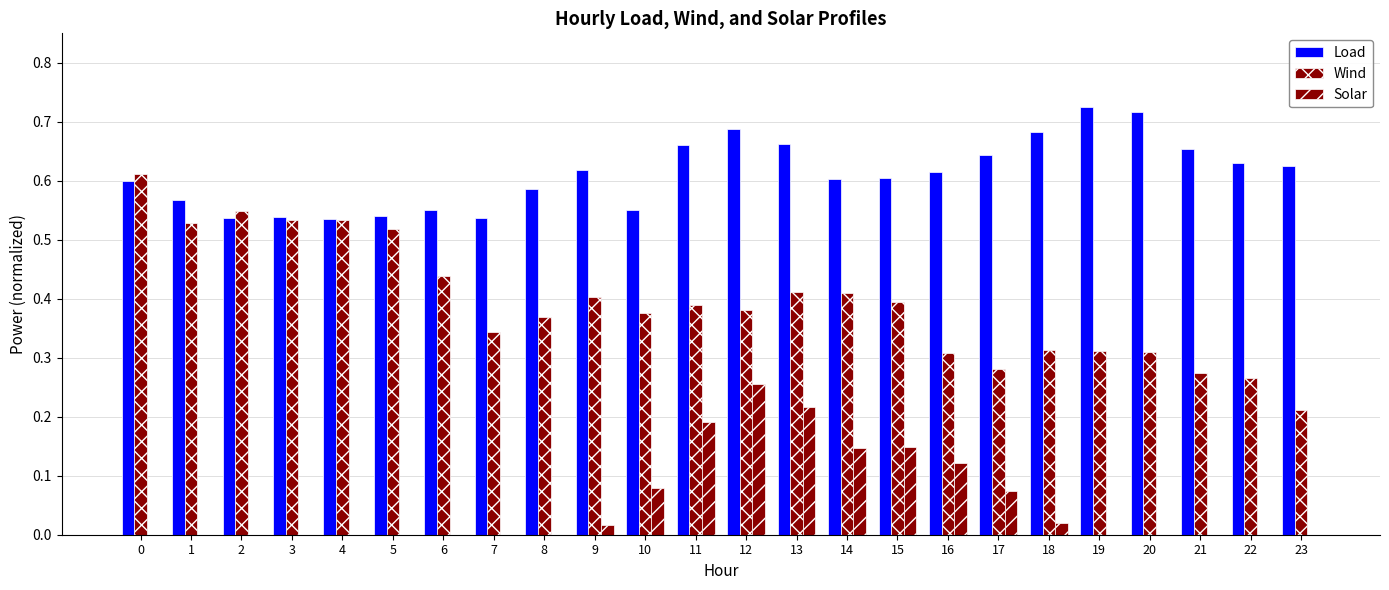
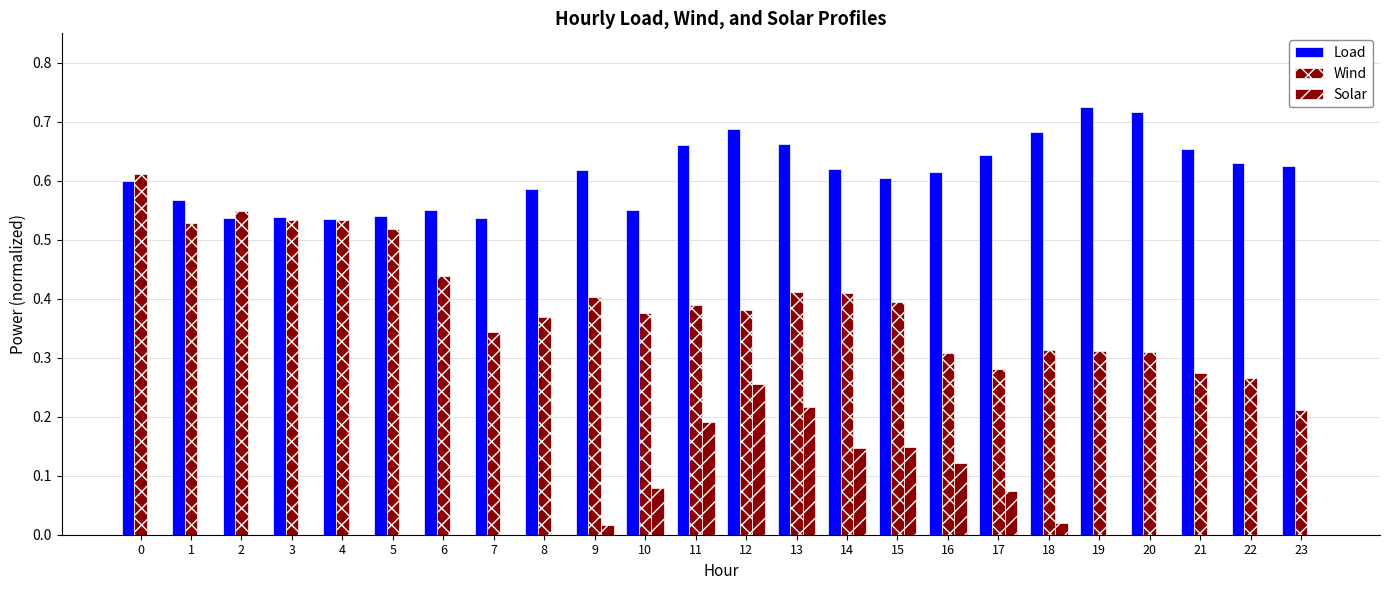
Load, 14: 0.60 -> 0.62
